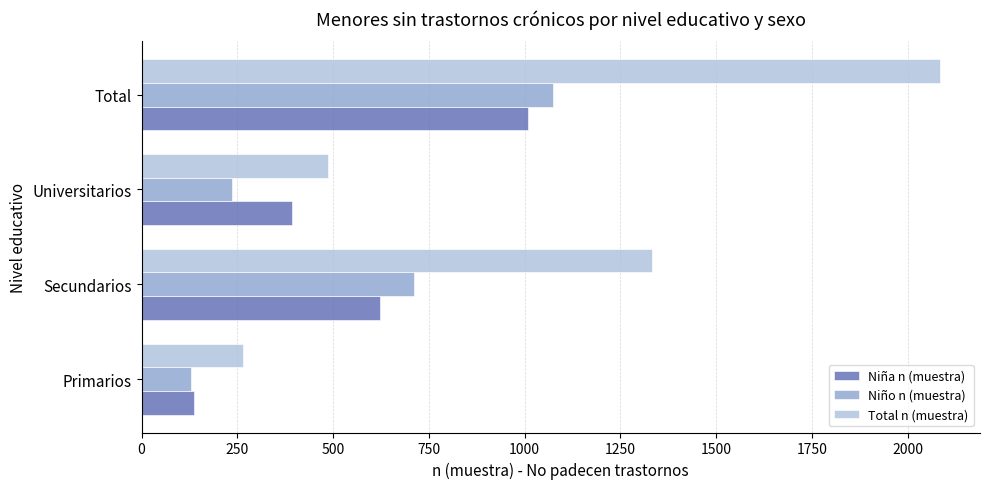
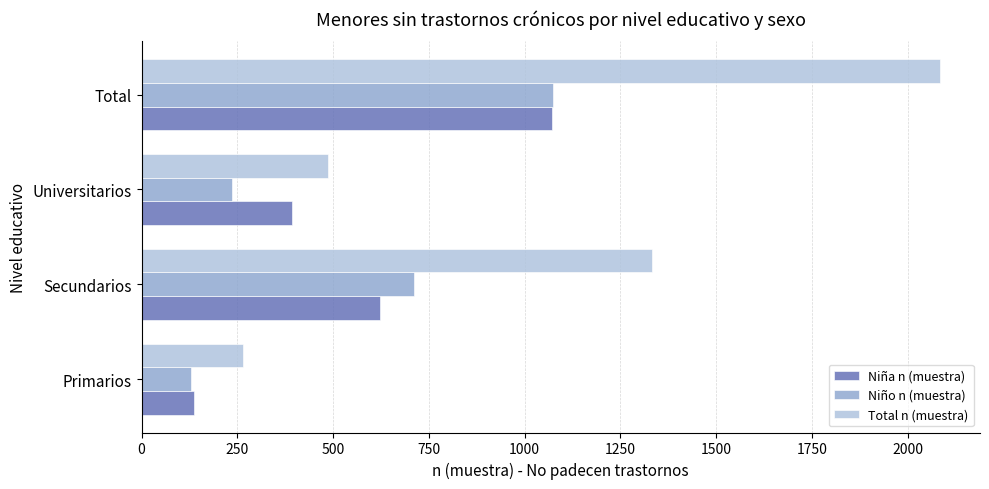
Niña n (muestra), Total: 1010 -> 1070
